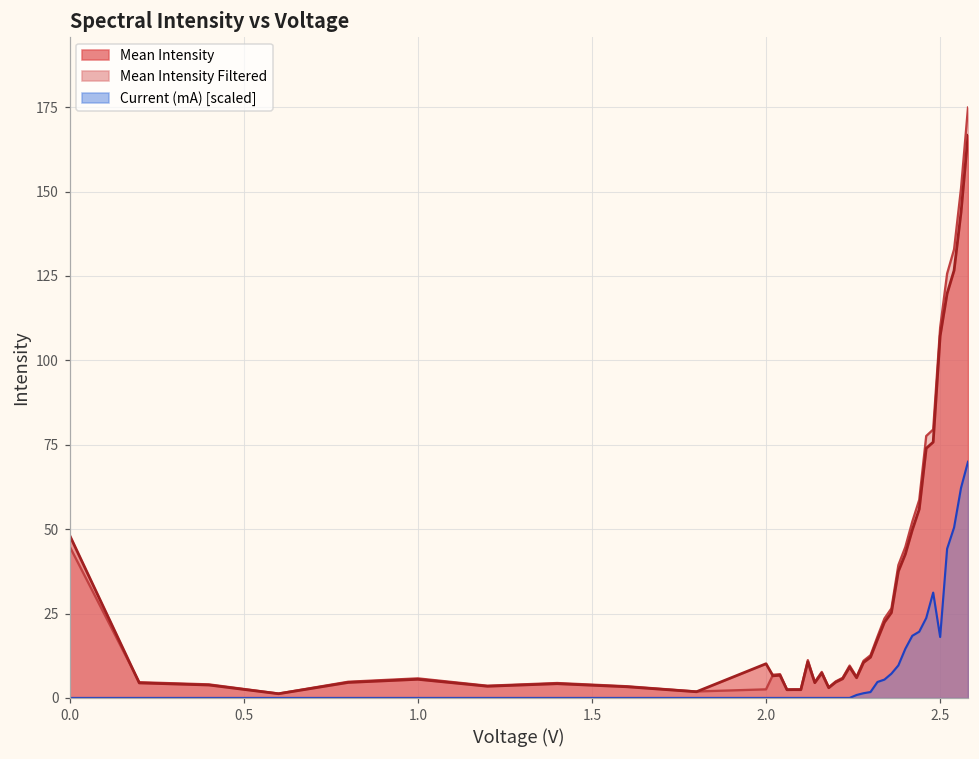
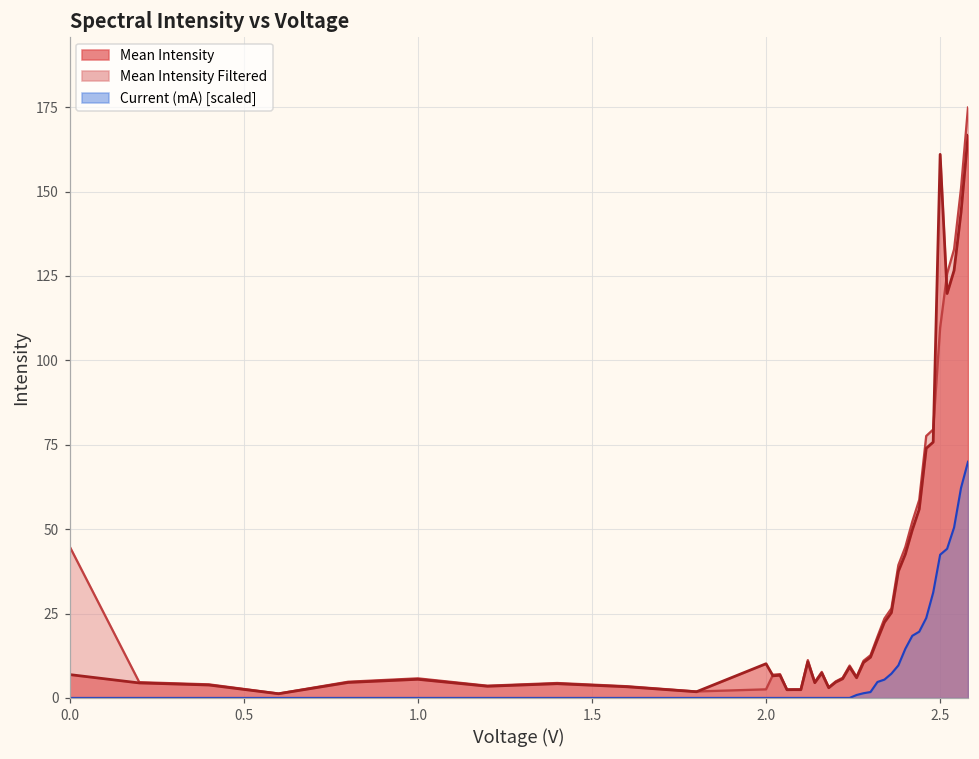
Mean Intensity, 0.0: 48 -> 7
Mean Intensity, 2.5: 107 -> 161
Current (mA) [scaled], 2.5: 18 -> 42
